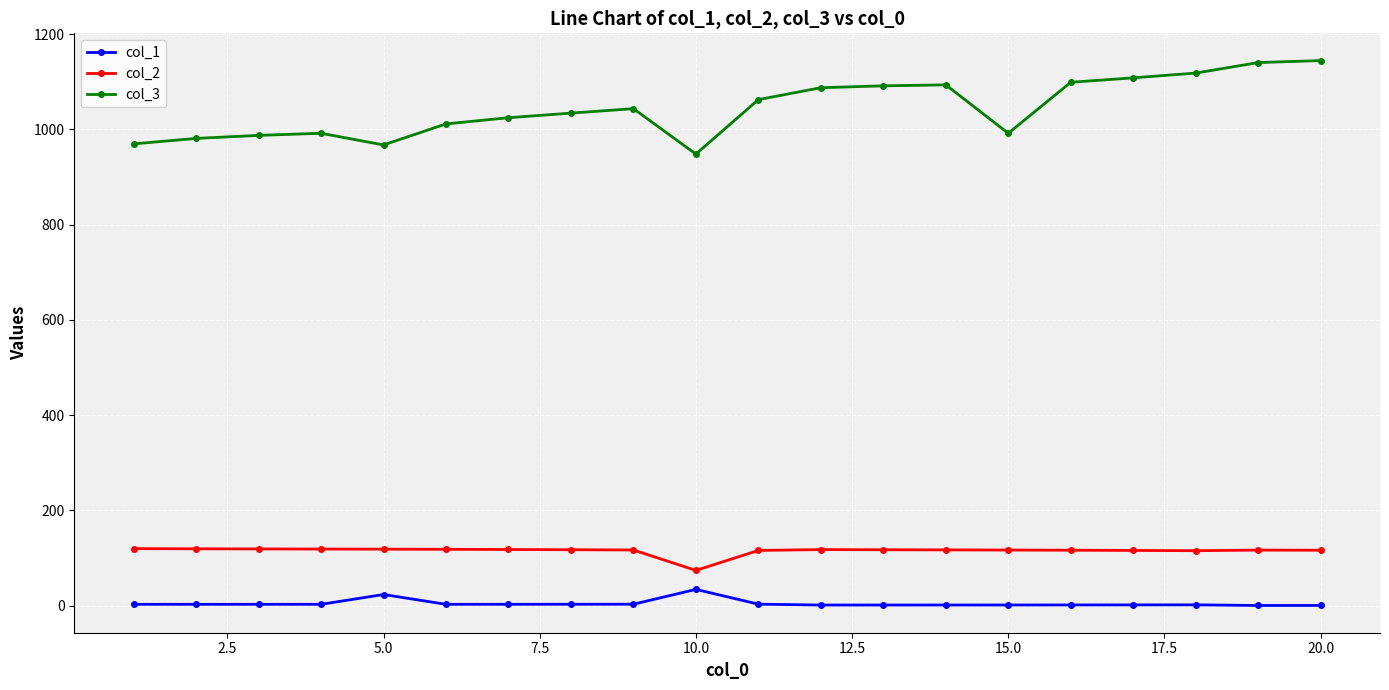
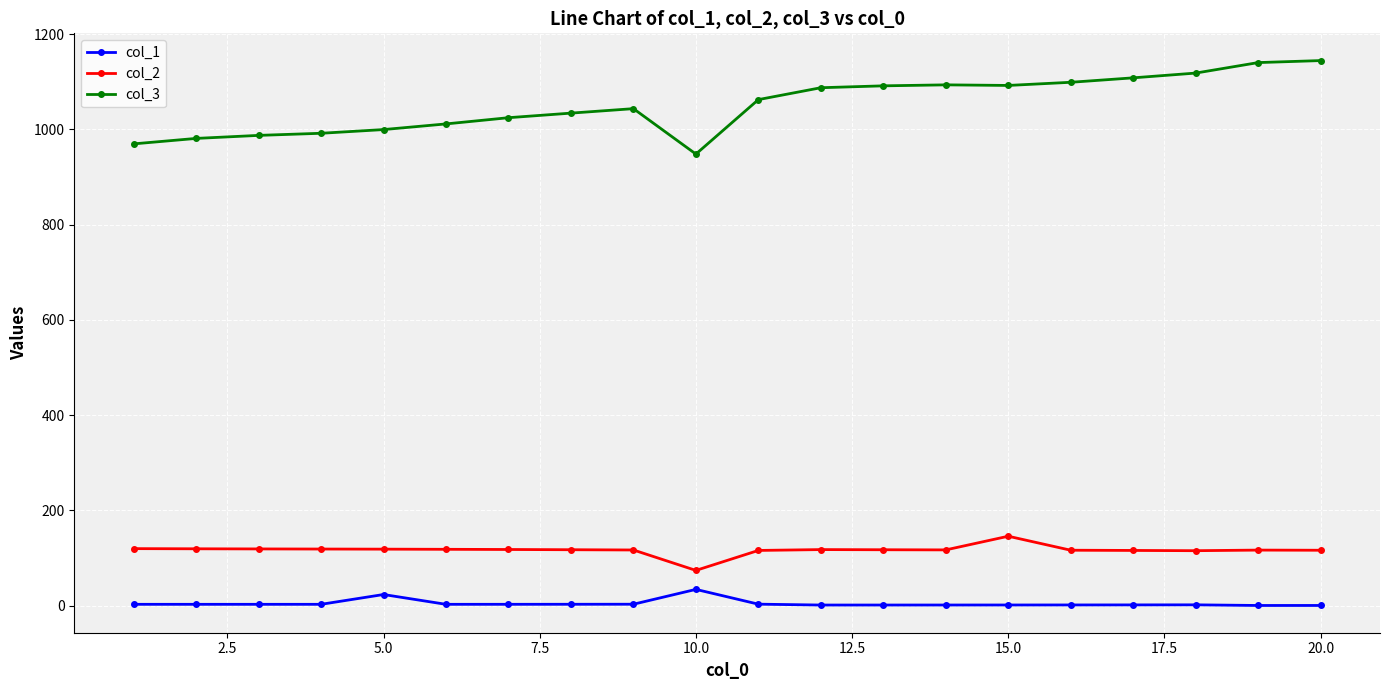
col_3, 5.0: 970 -> 1000
col_2, 15.0: 120 -> 150
col_3, 15.0: 990 -> 1090
